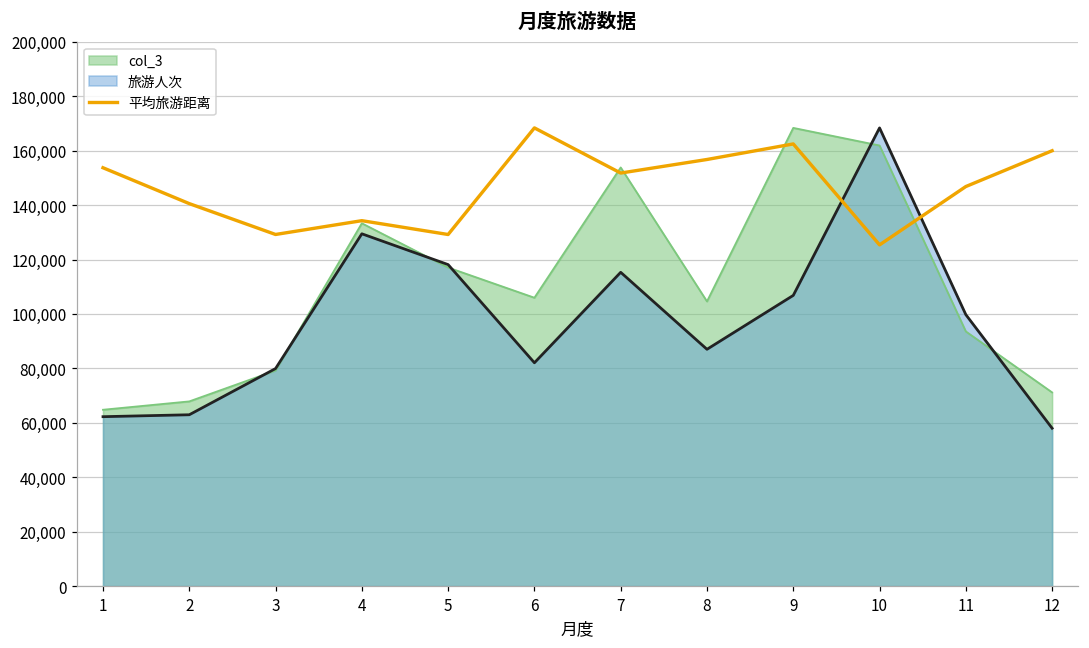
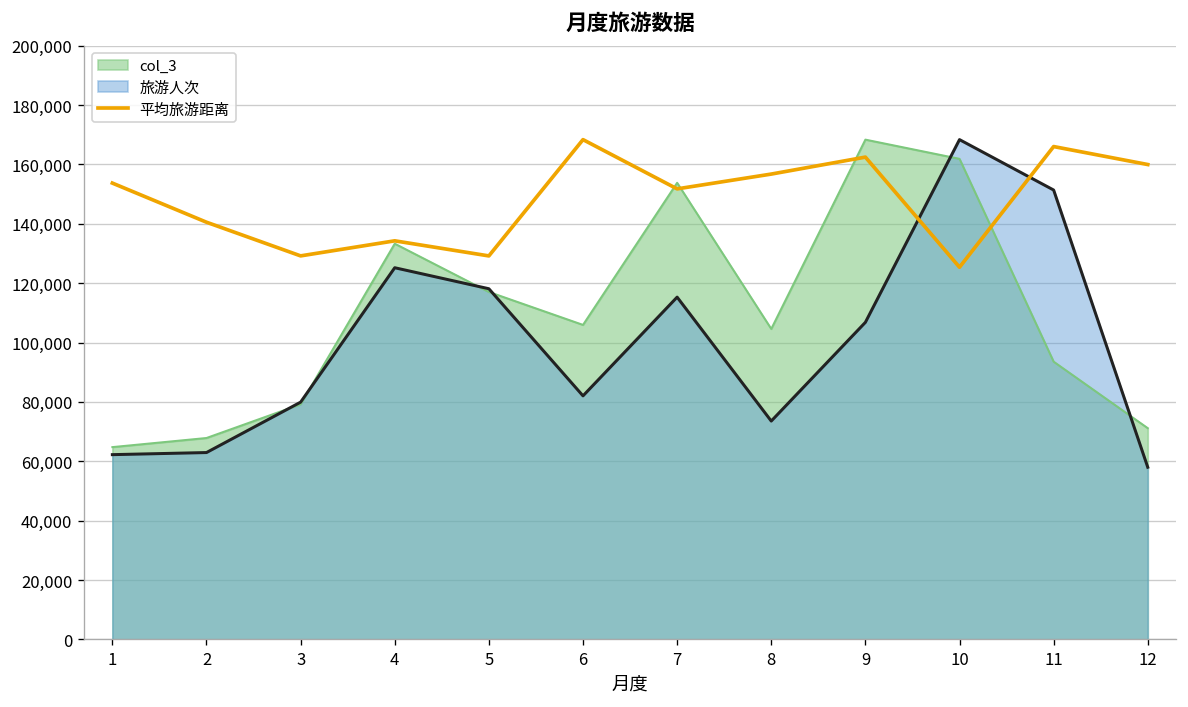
旅游人次, 4: 129,000 -> 125,000
旅游人次, 8: 87,000 -> 74,000
旅游人次, 11: 100,000 -> 151,000
平均旅游距离, 11: 147,000 -> 166,000
